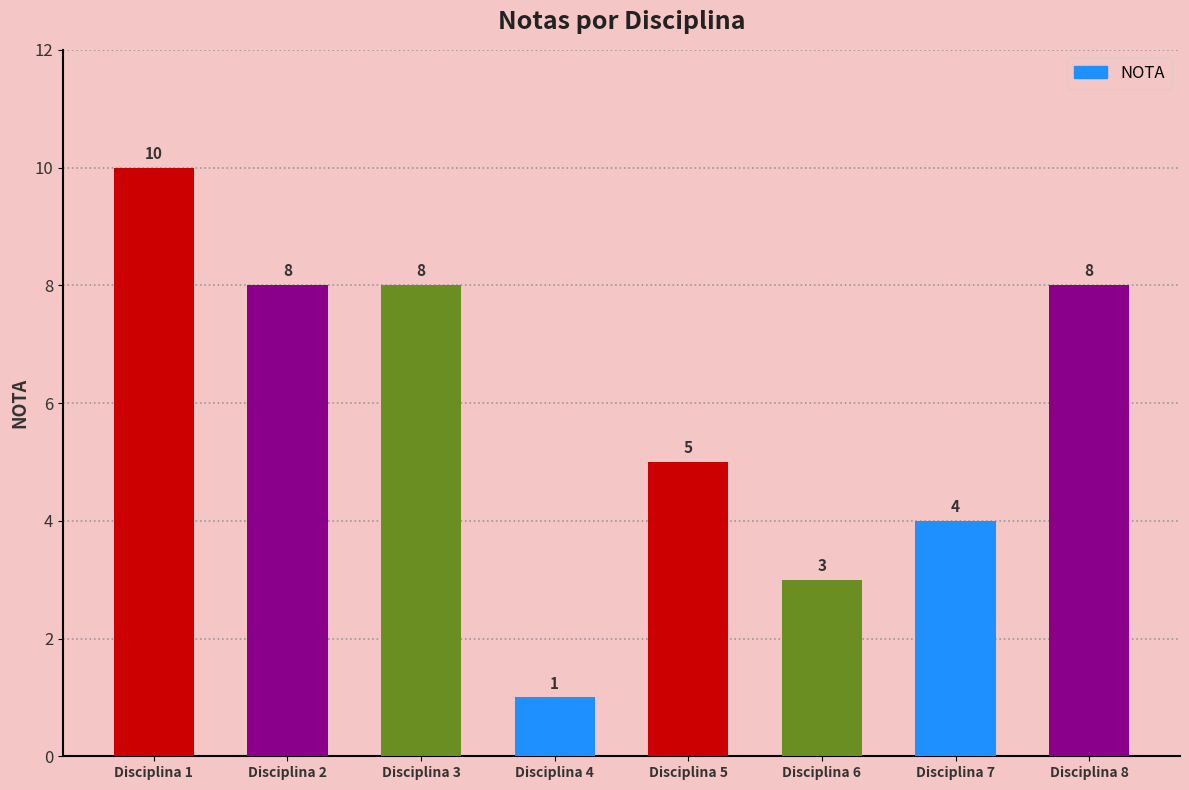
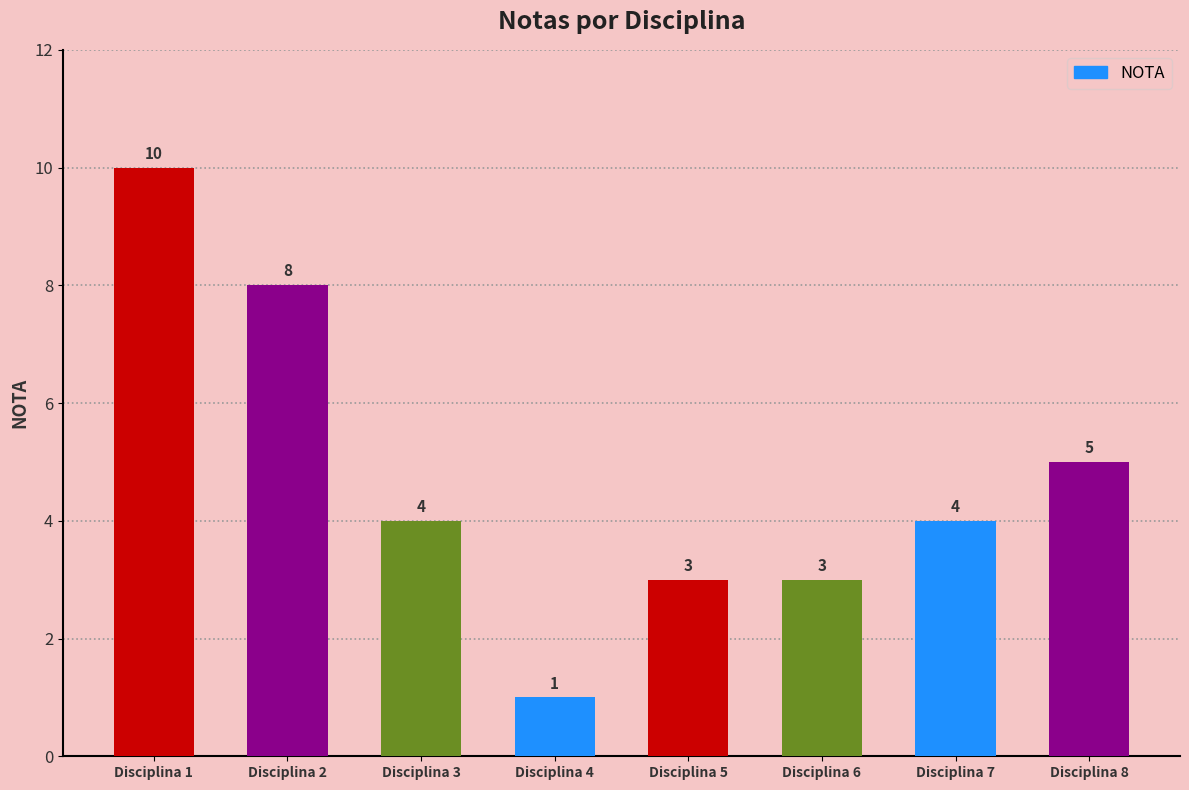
Disciplina 3: 8 -> 4
Disciplina 5: 5 -> 3
Disciplina 8: 8 -> 5
